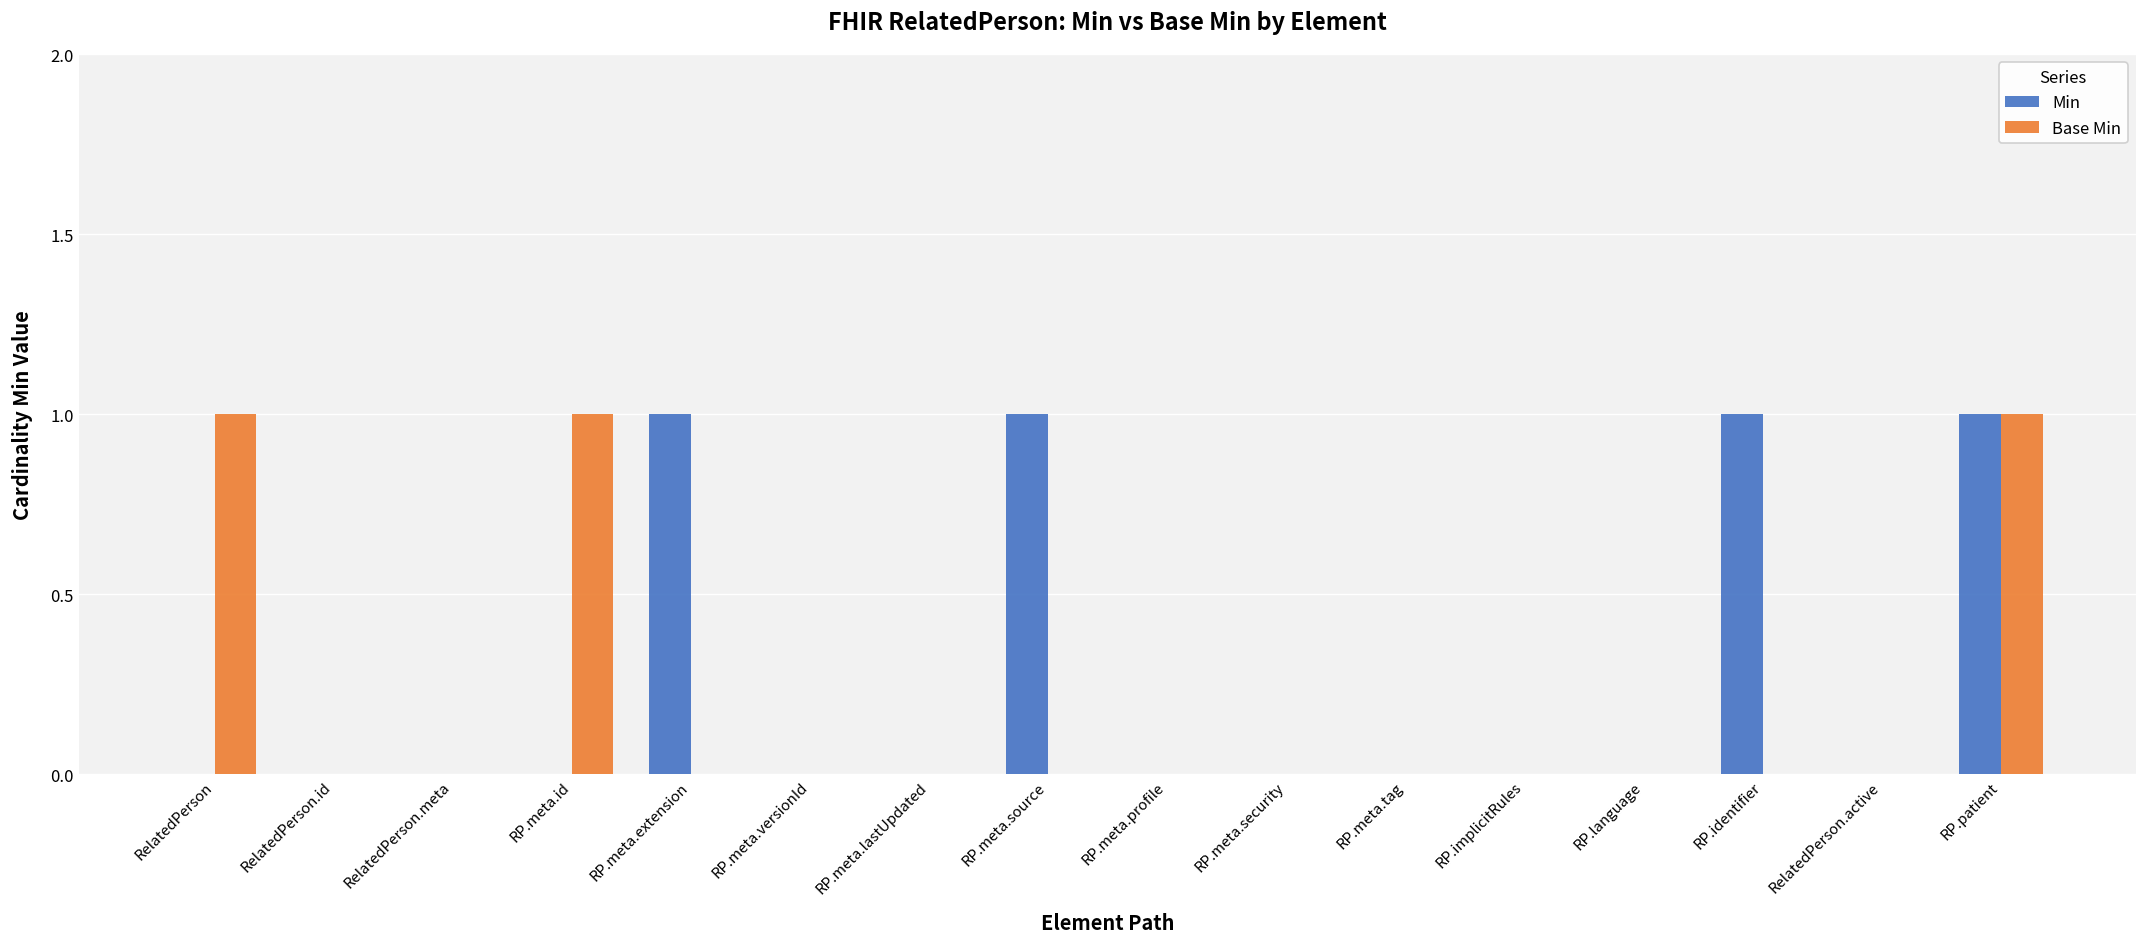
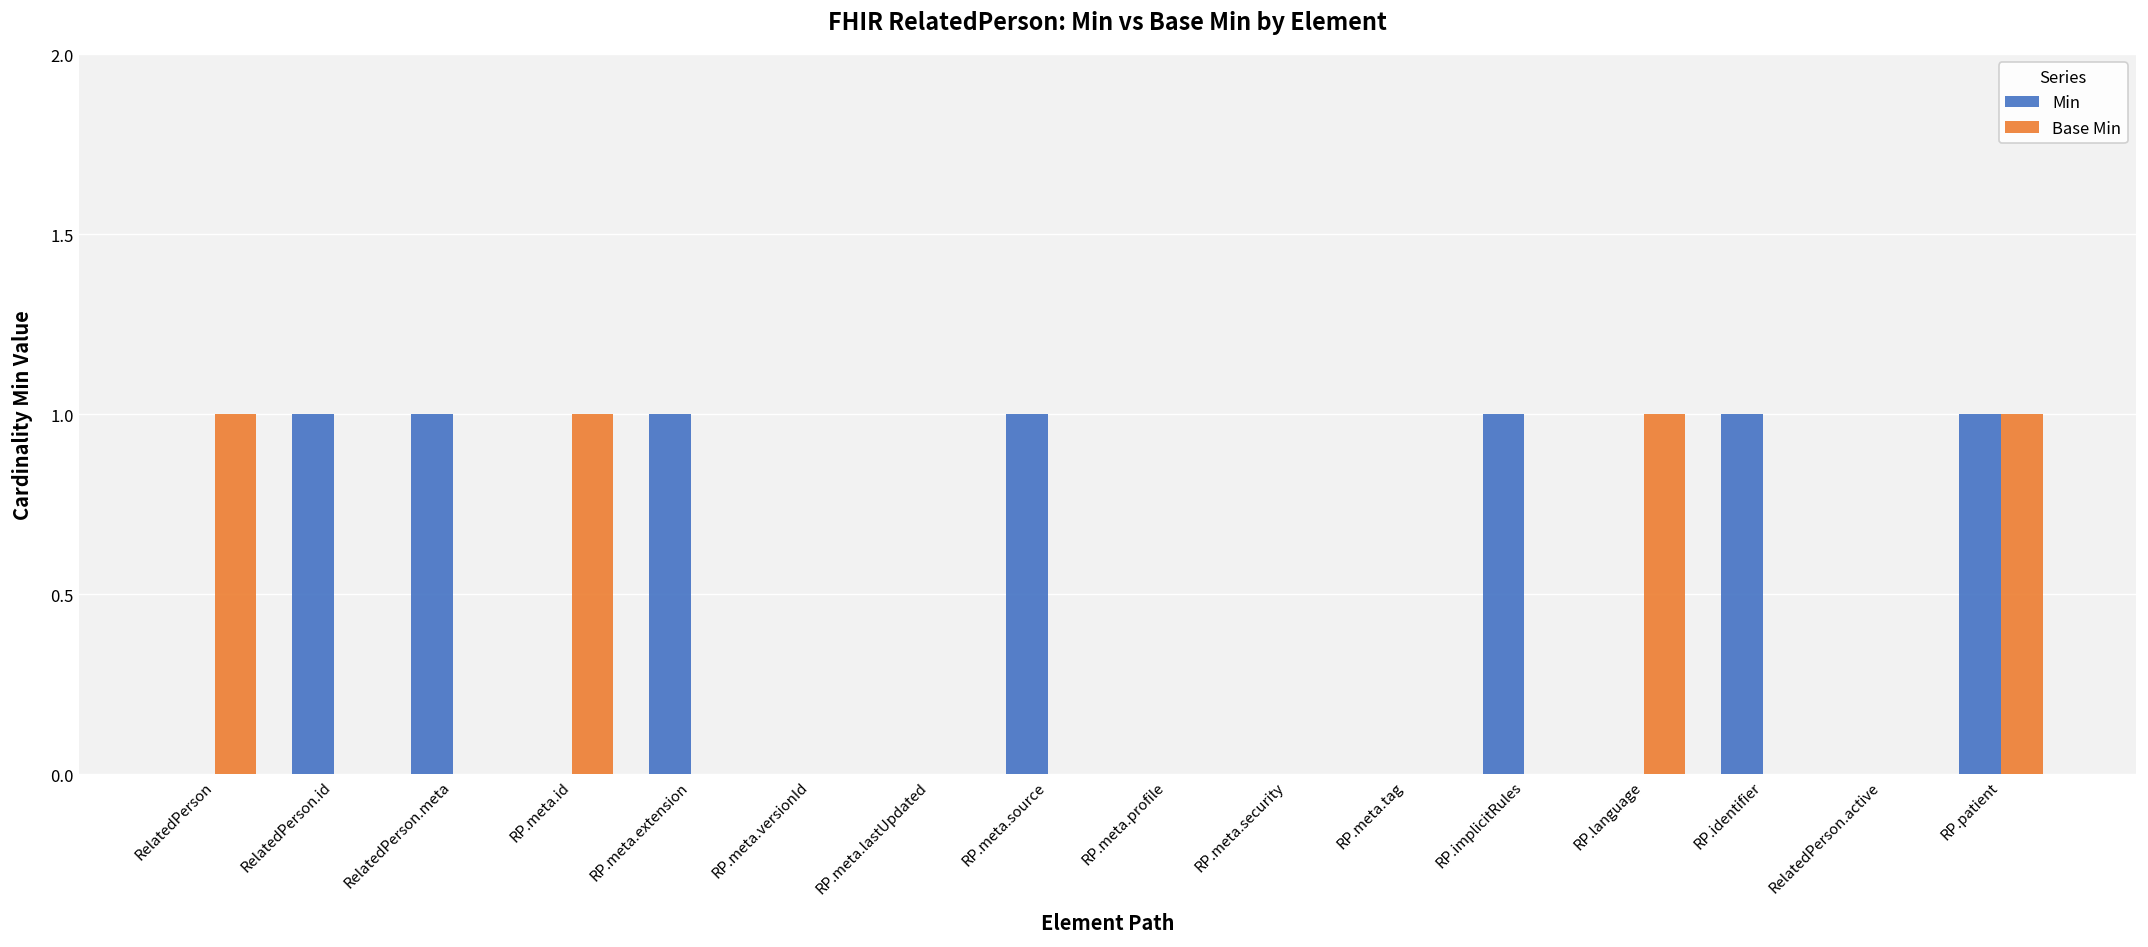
Min, RelatedPerson.id: 0 -> 1
Min, RelatedPerson.meta: 0 -> 1
Min, RP.implicitRules: 0 -> 1
Base Min, RP.language: 0 -> 1
